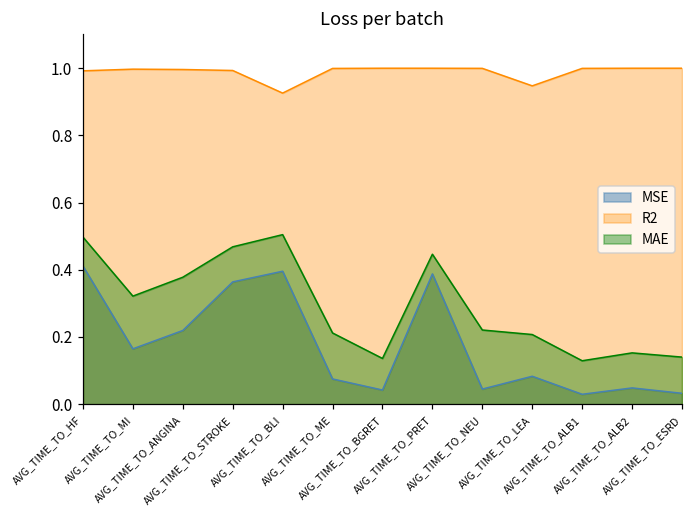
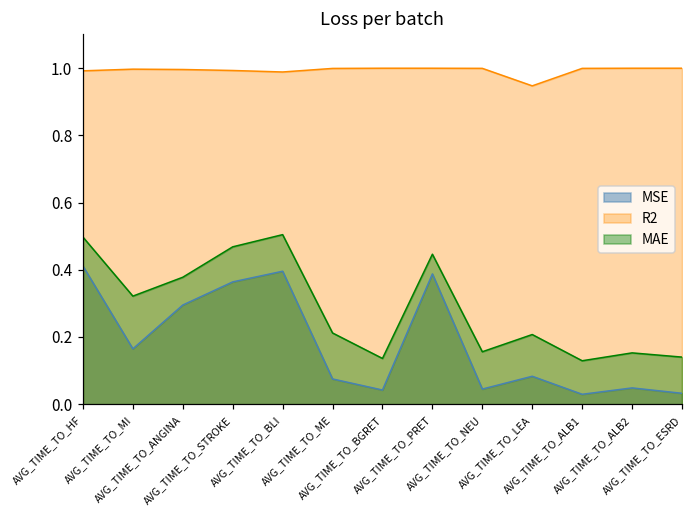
MSE, AVG_TIME_TO_ANGINA: 0.22 -> 0.30
R2, AVG_TIME_TO_BLI: 0.93 -> 0.99
MAE, AVG_TIME_TO_NEU: 0.22 -> 0.16
